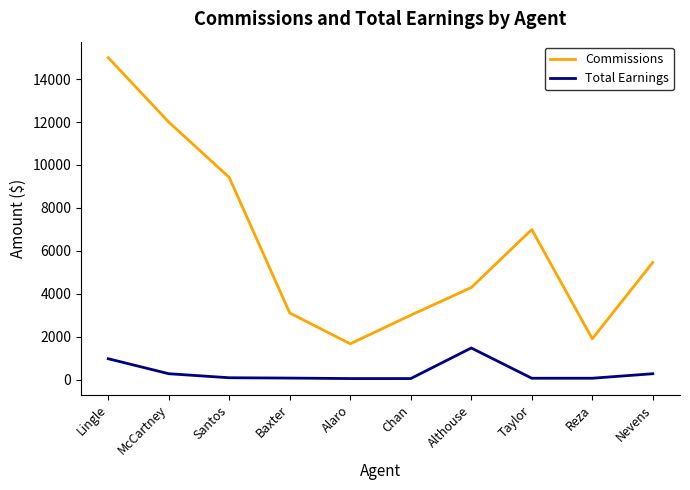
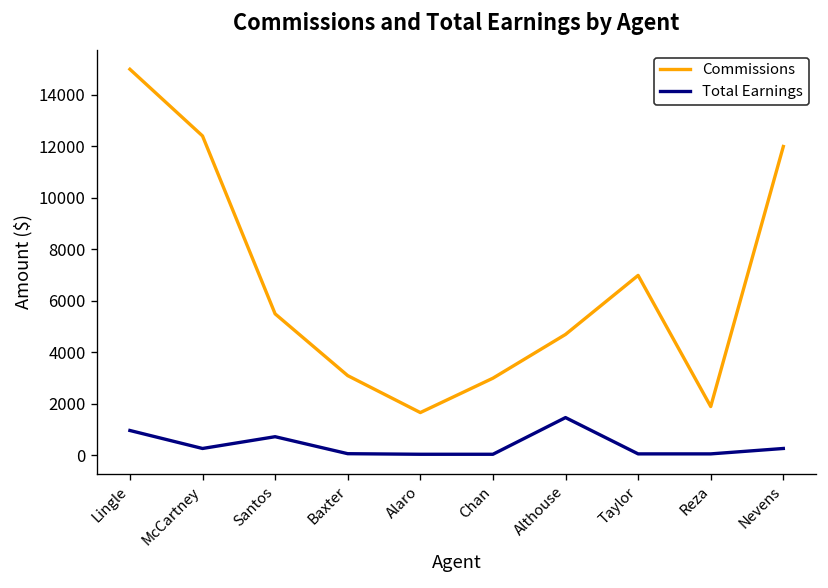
Commissions, McCartney: 12000 -> 12400
Commissions, Santos: 9400 -> 5500
Total Earnings, Santos: 100 -> 700
Commissions, Althouse: 4300 -> 4700
Commissions, Nevens: 5500 -> 12000
